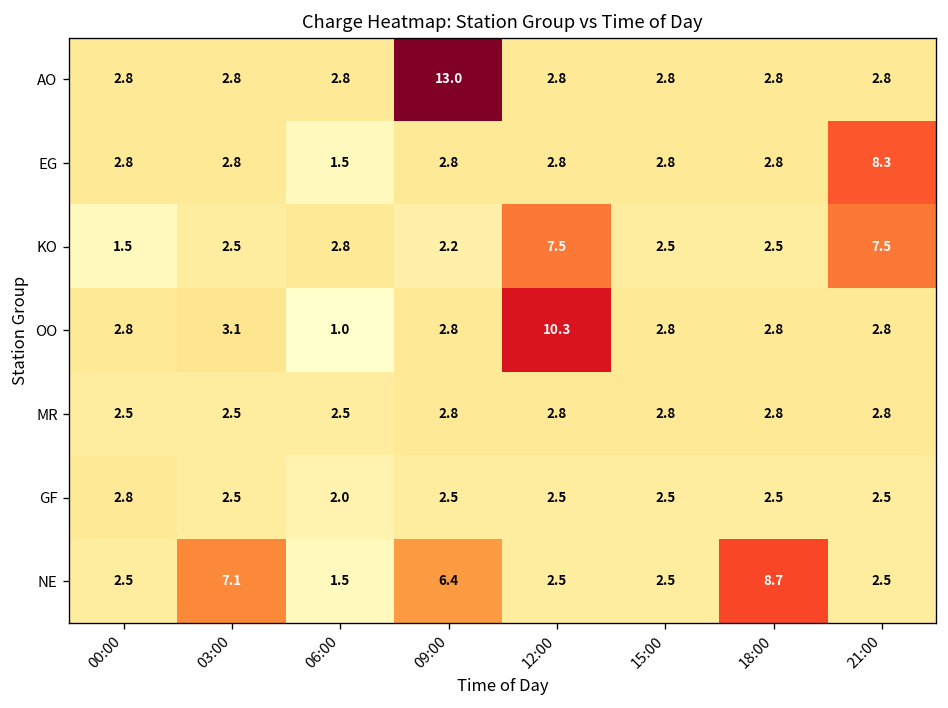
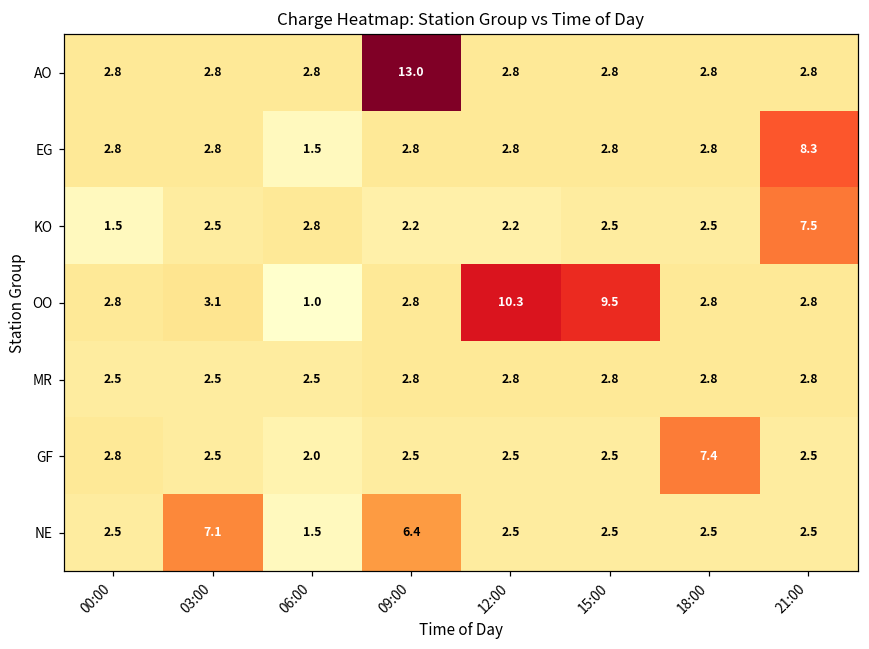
KO, 12:00: 7.5 -> 2.2
OO, 15:00: 2.8 -> 9.5
GF, 18:00: 2.5 -> 7.4
NE, 18:00: 8.7 -> 2.5
